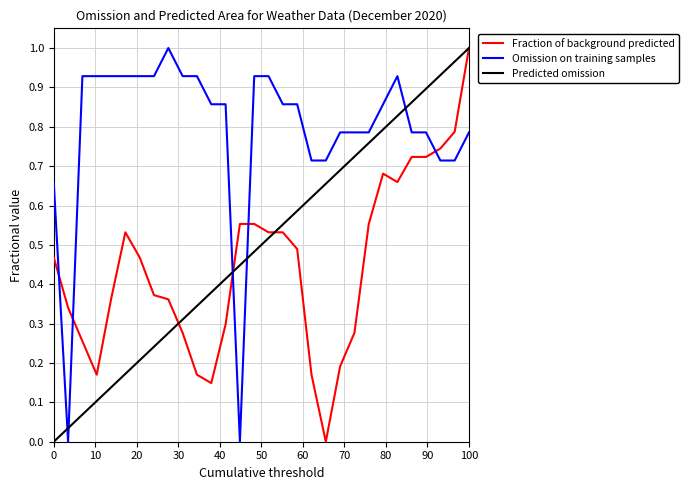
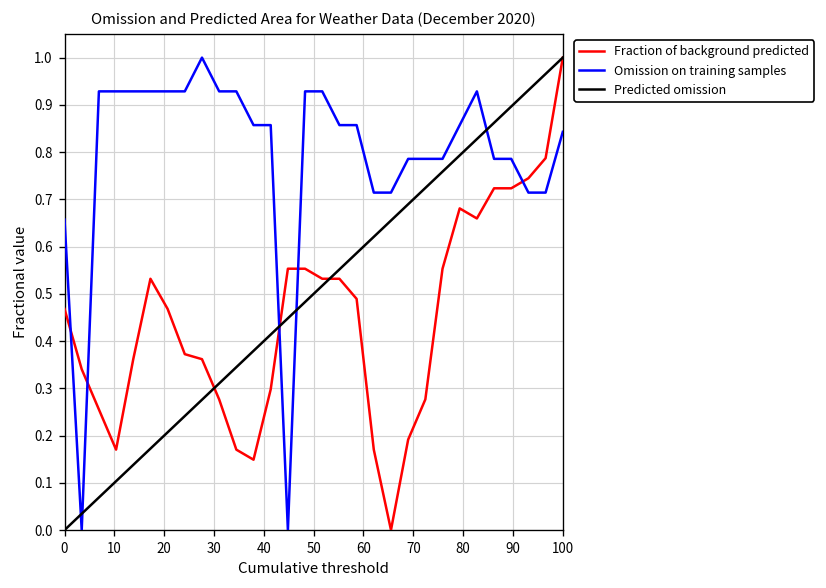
Omission on training samples, 100: 0.79 -> 0.84
